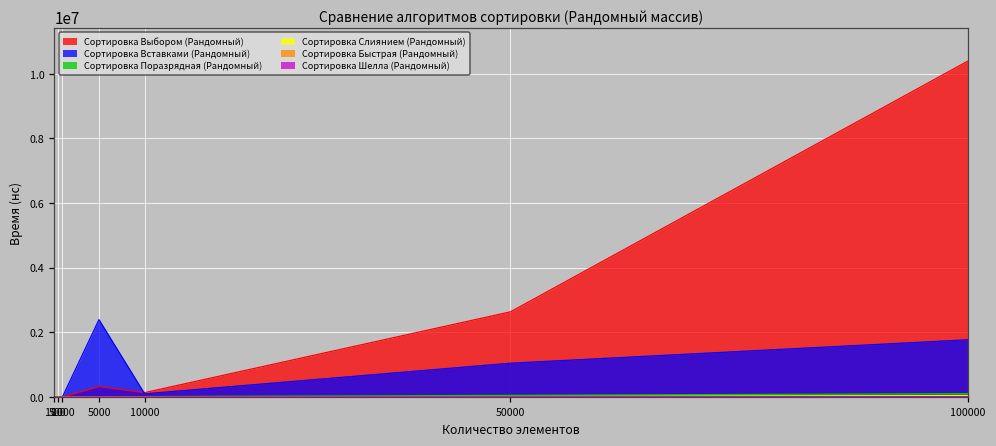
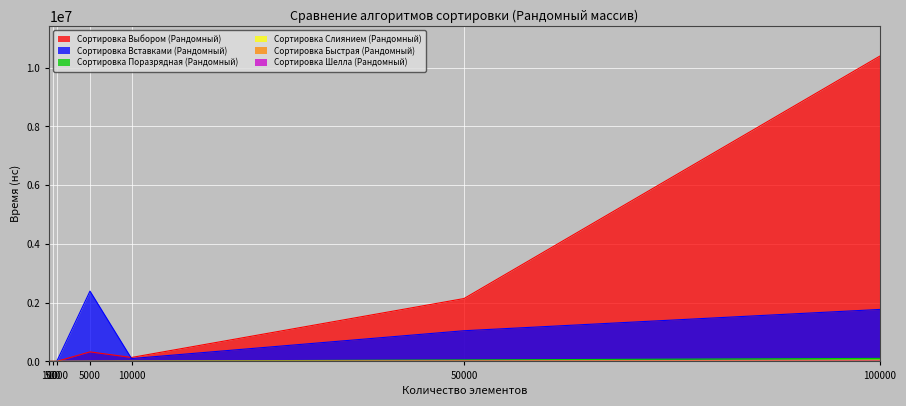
Сортировка Выбором (Рандомный), 50000: 2600000 -> 2100000
